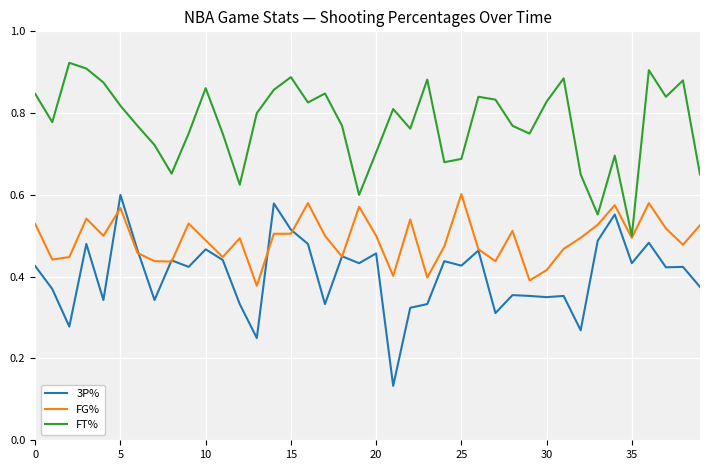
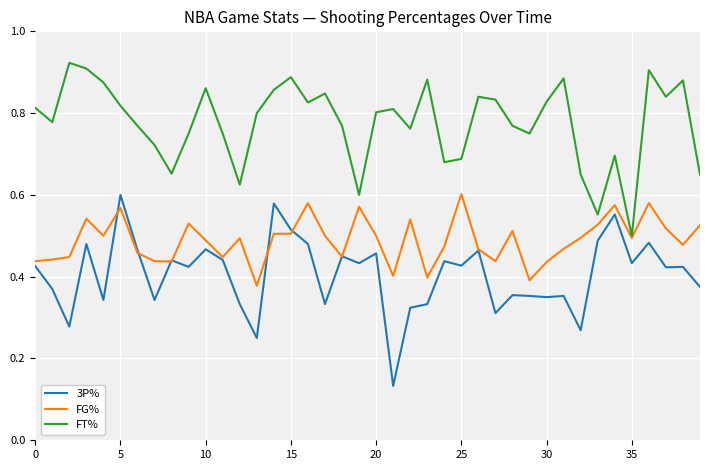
FG%, 0: 0.53 -> 0.44
FT%, 0: 0.85 -> 0.81
FT%, 20: 0.70 -> 0.80
FG%, 30: 0.42 -> 0.44
